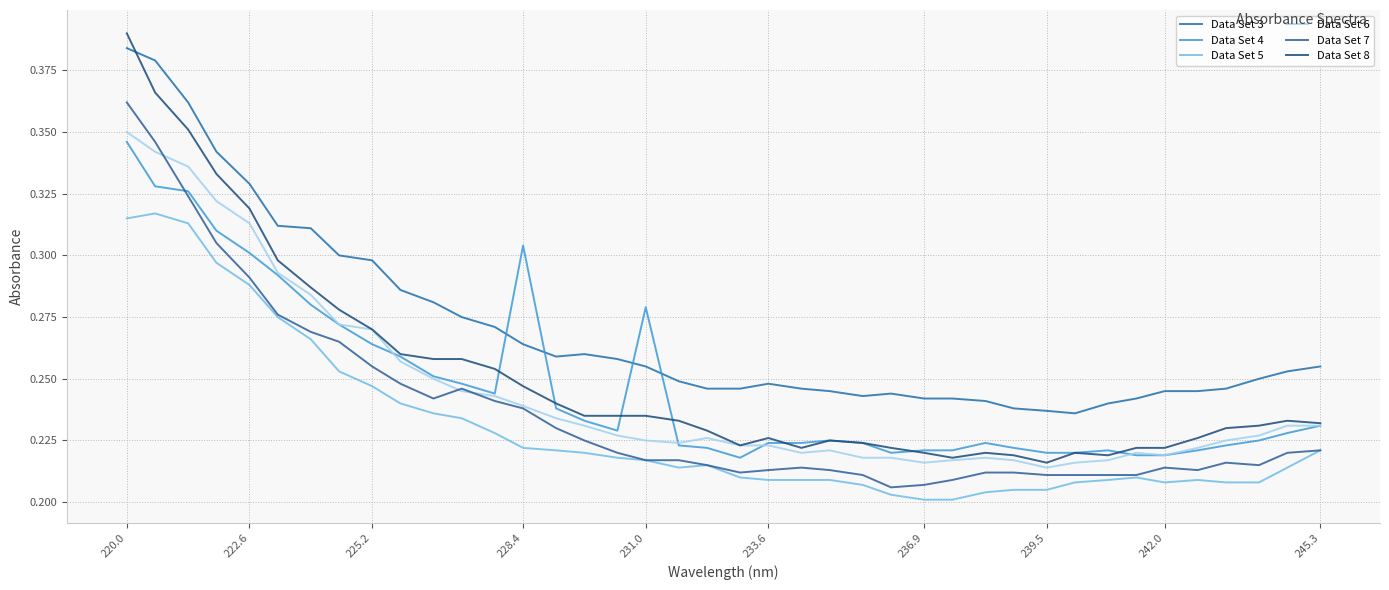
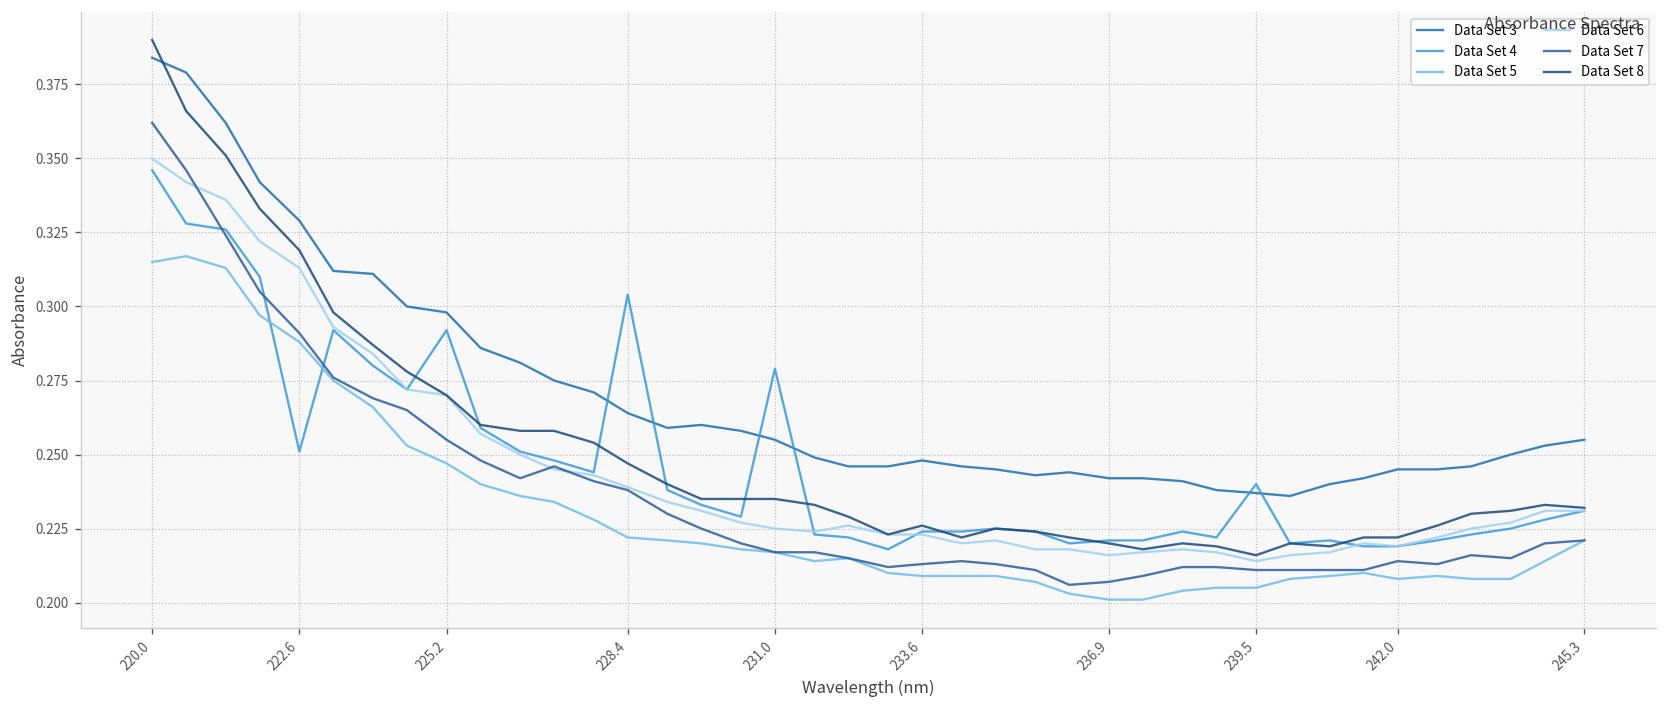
Data Set 4, 222.6: 0.301 -> 0.251
Data Set 4, 225.2: 0.264 -> 0.292
Data Set 4, 239.5: 0.22 -> 0.24
